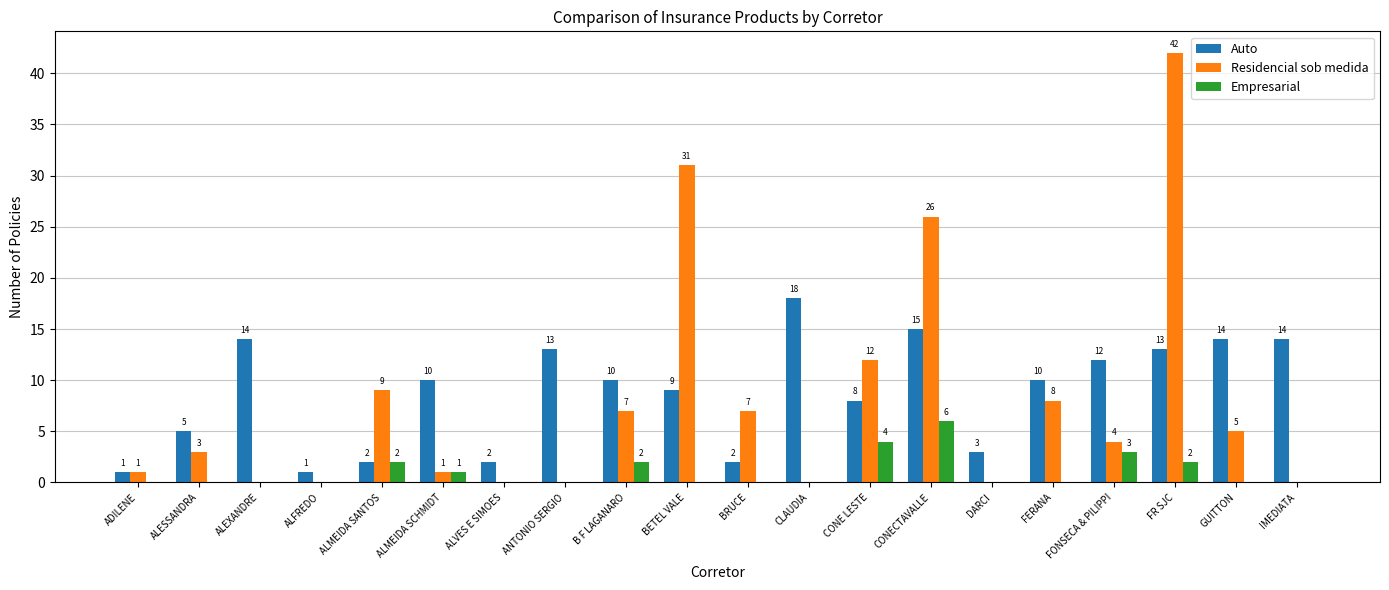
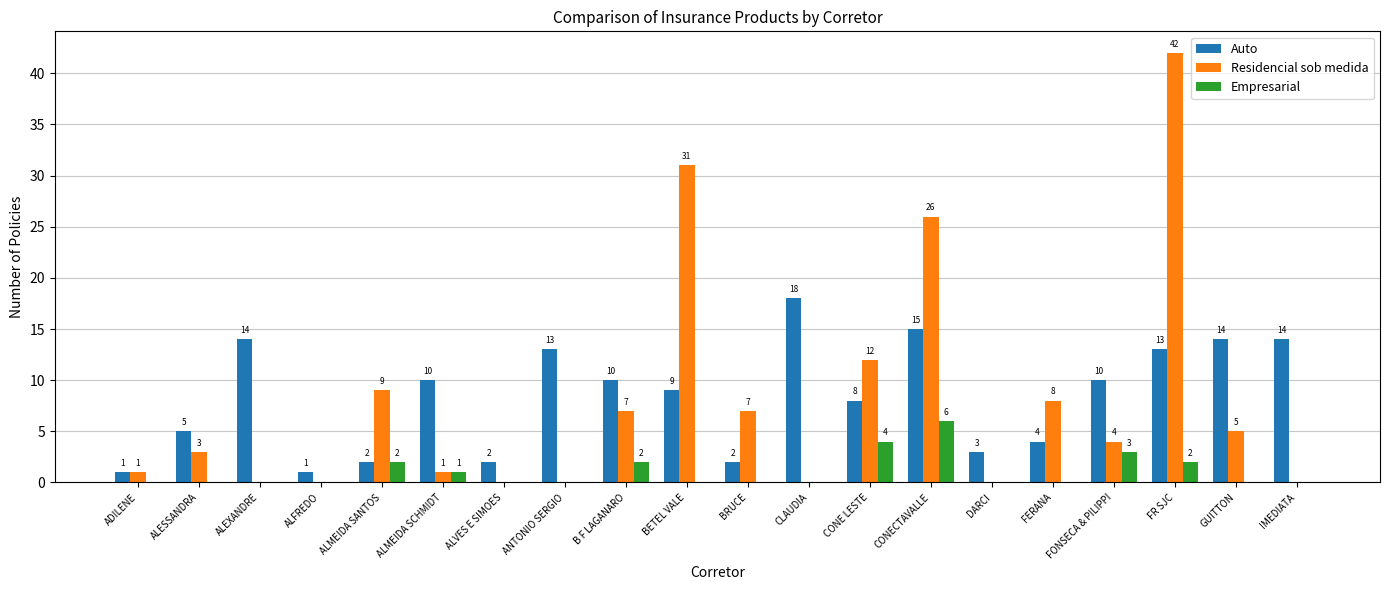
Auto, FERANA: 10 -> 4
Auto, FONSECA & PILIPPI: 12 -> 10
